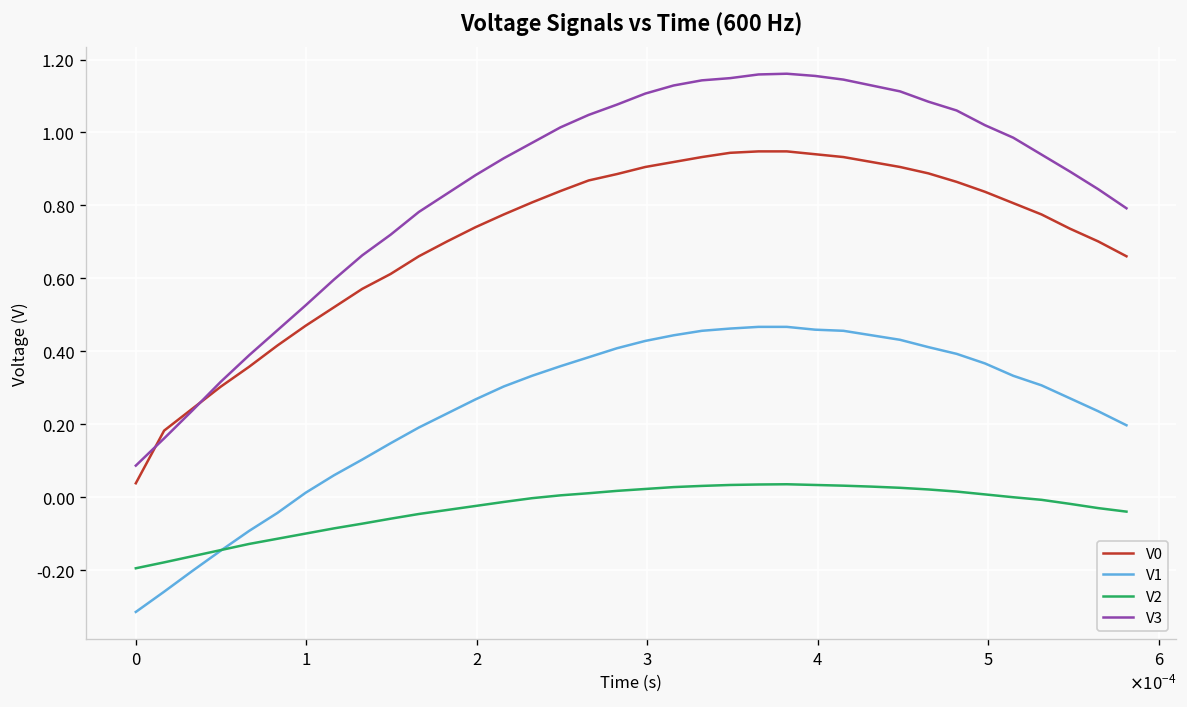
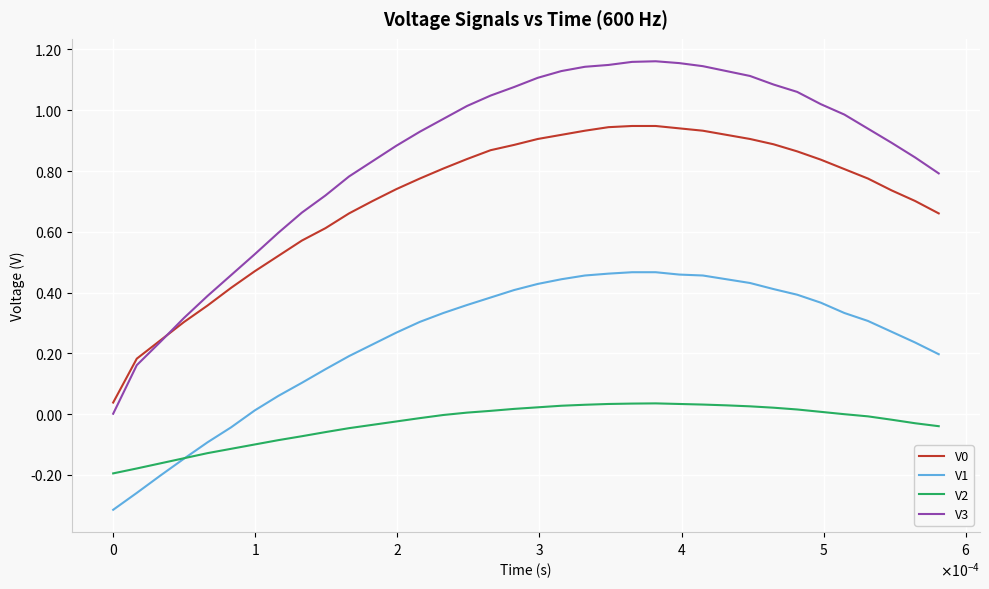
V3, 0: 0.09 -> 0.00
